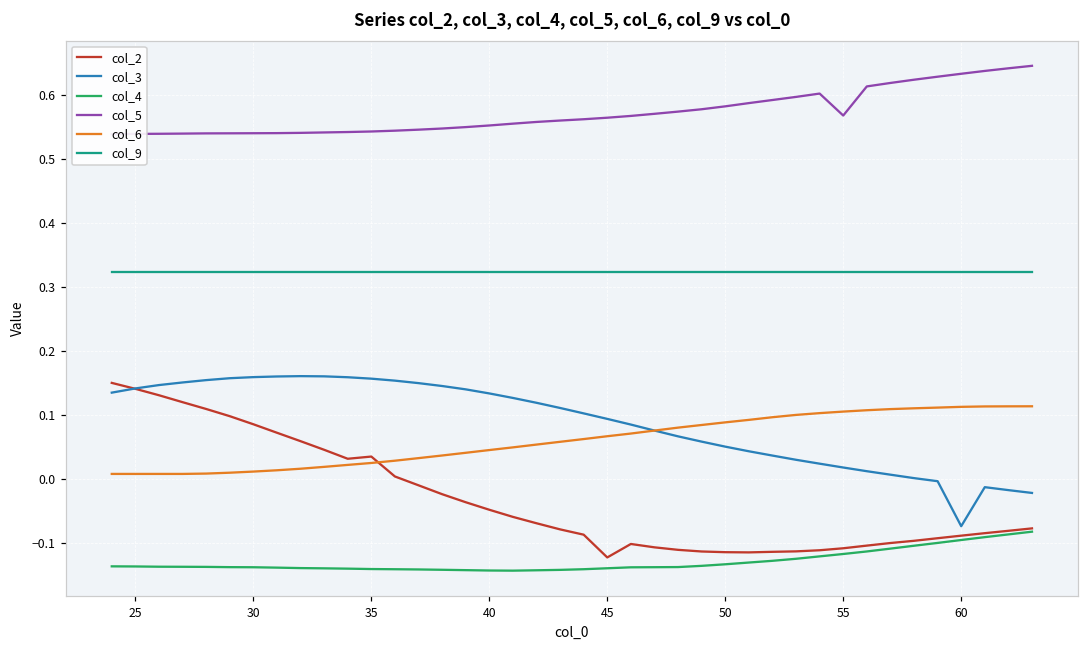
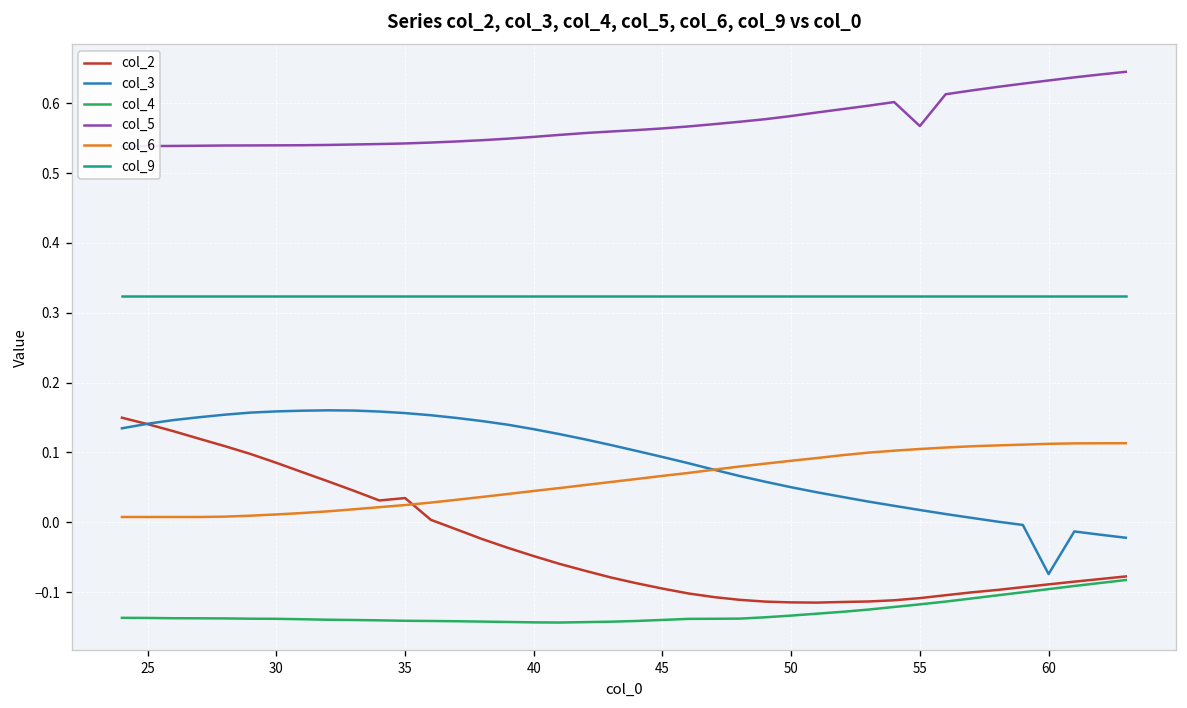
col_2, 45: -0.12 -> -0.09
